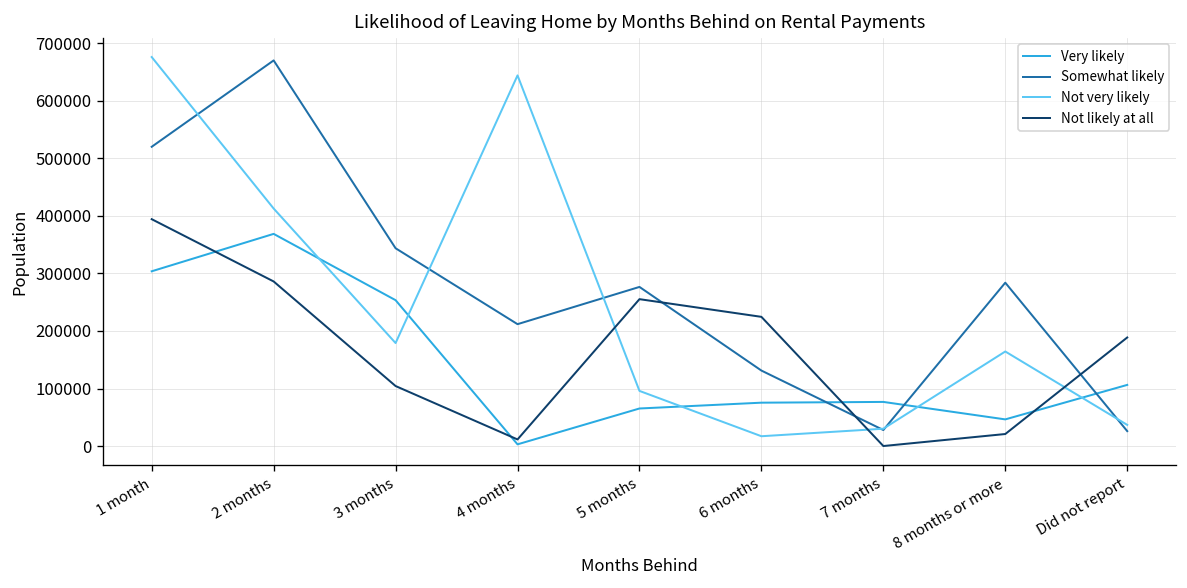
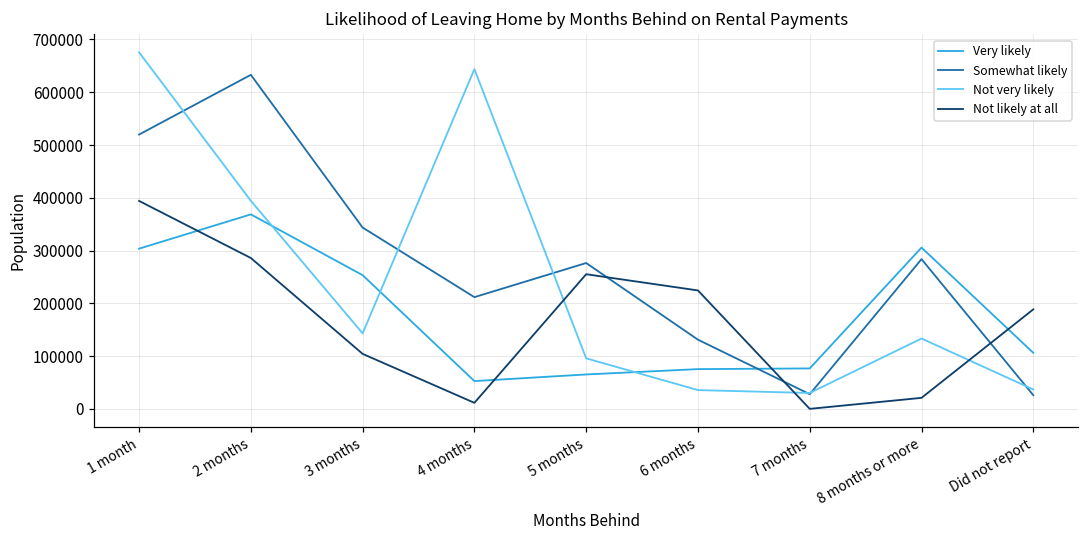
Somewhat likely, 2 months: 670000 -> 630000
Not very likely, 2 months: 410000 -> 390000
Not very likely, 3 months: 180000 -> 140000
Very likely, 4 months: 0 -> 50000
Not very likely, 6 months: 20000 -> 40000
Very likely, 8 months or more: 50000 -> 310000
Not very likely, 8 months or more: 160000 -> 130000
